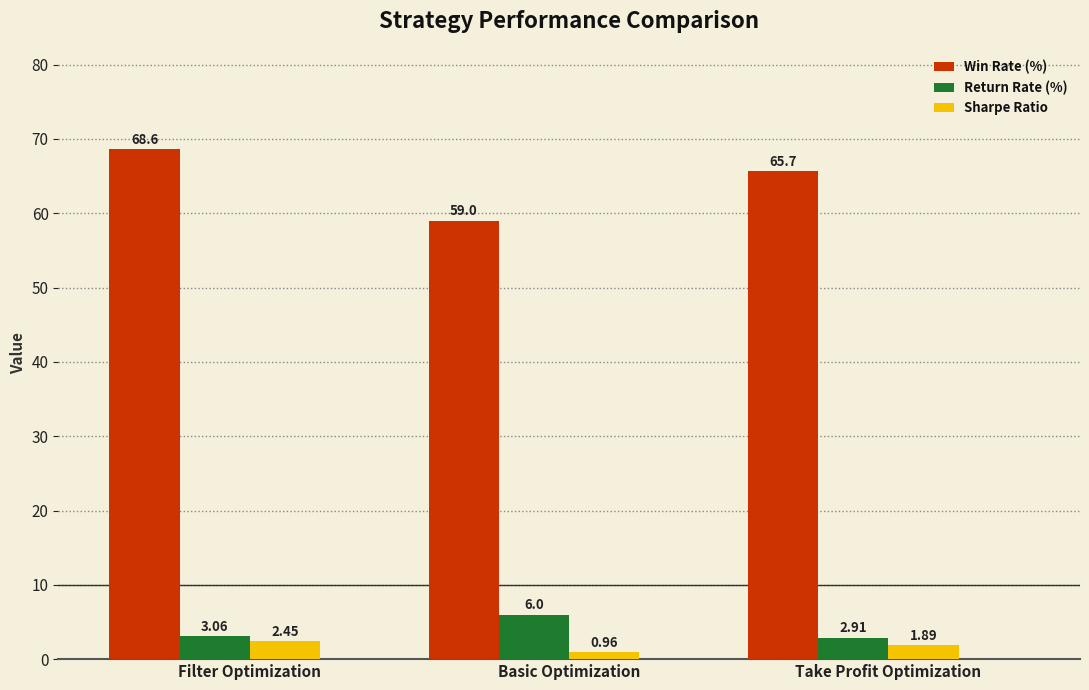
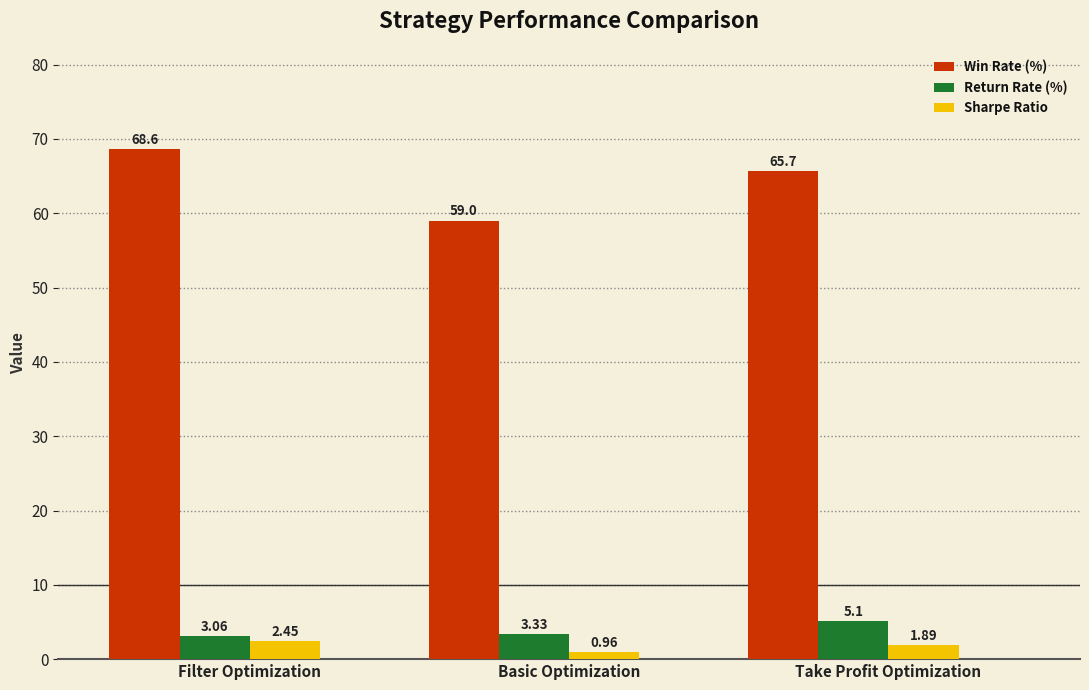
Return Rate (%), Basic Optimization: 6.0 -> 3.33
Return Rate (%), Take Profit Optimization: 2.91 -> 5.1
